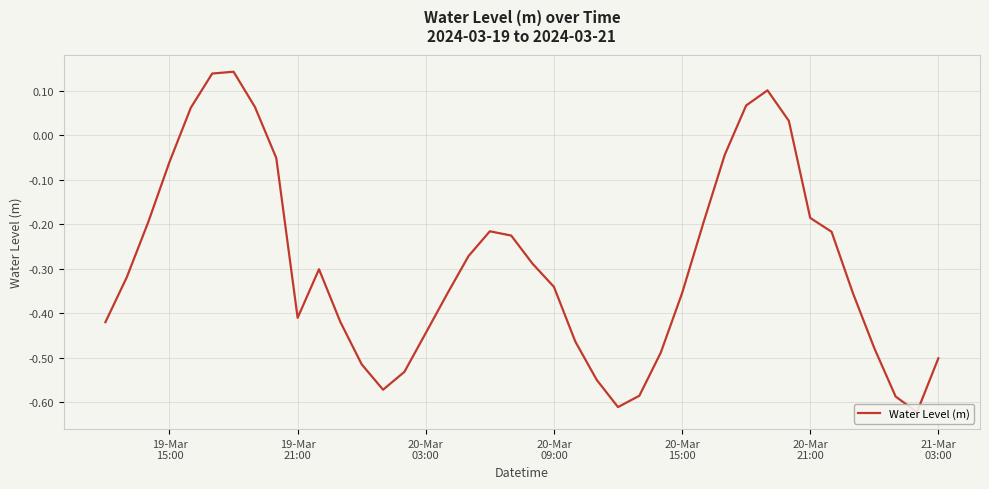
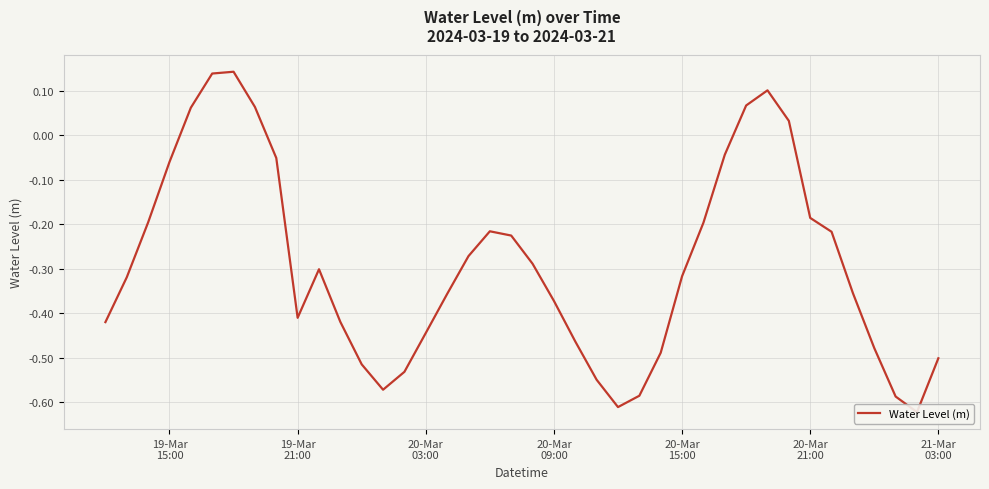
20-Mar 09:00: -0.34 -> -0.37
20-Mar 15:00: -0.36 -> -0.32
